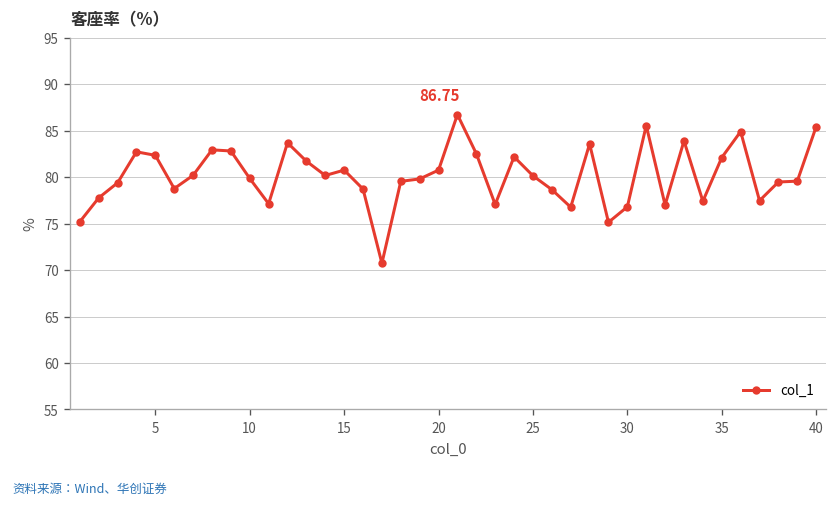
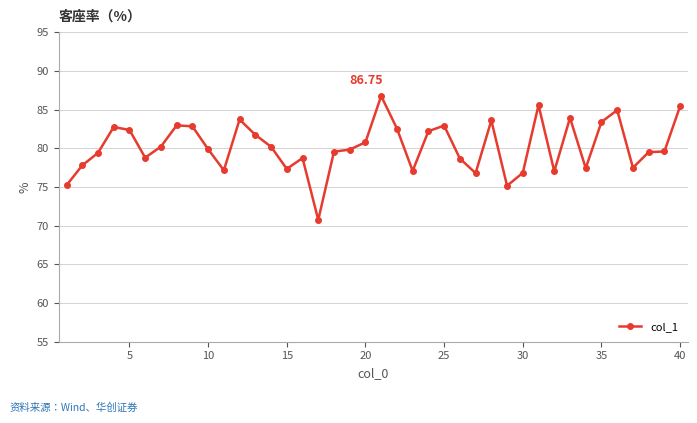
15: 81 -> 77
25: 80 -> 83
35: 82 -> 83
